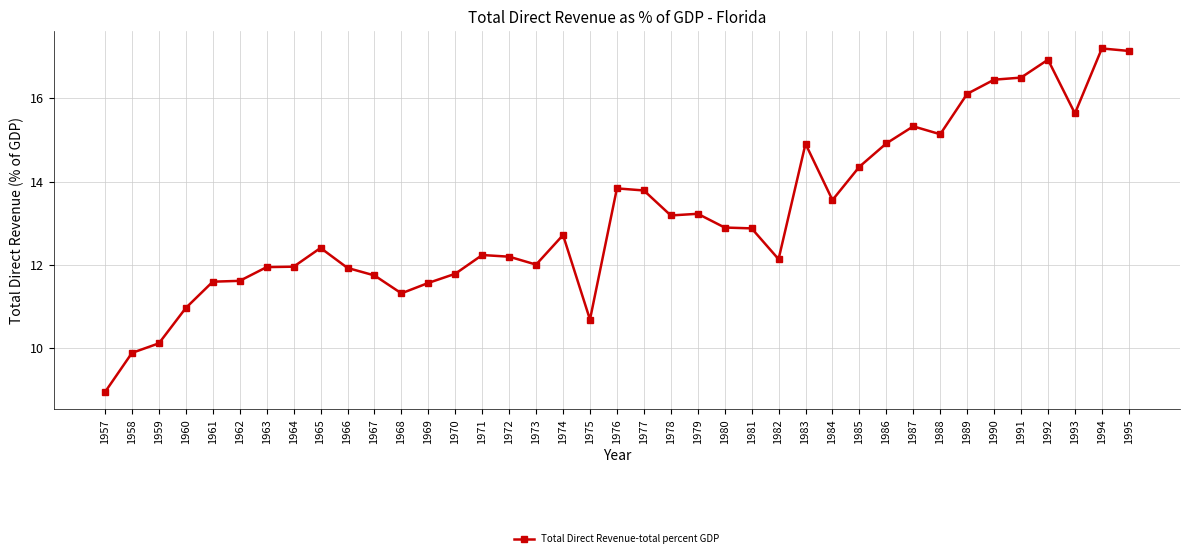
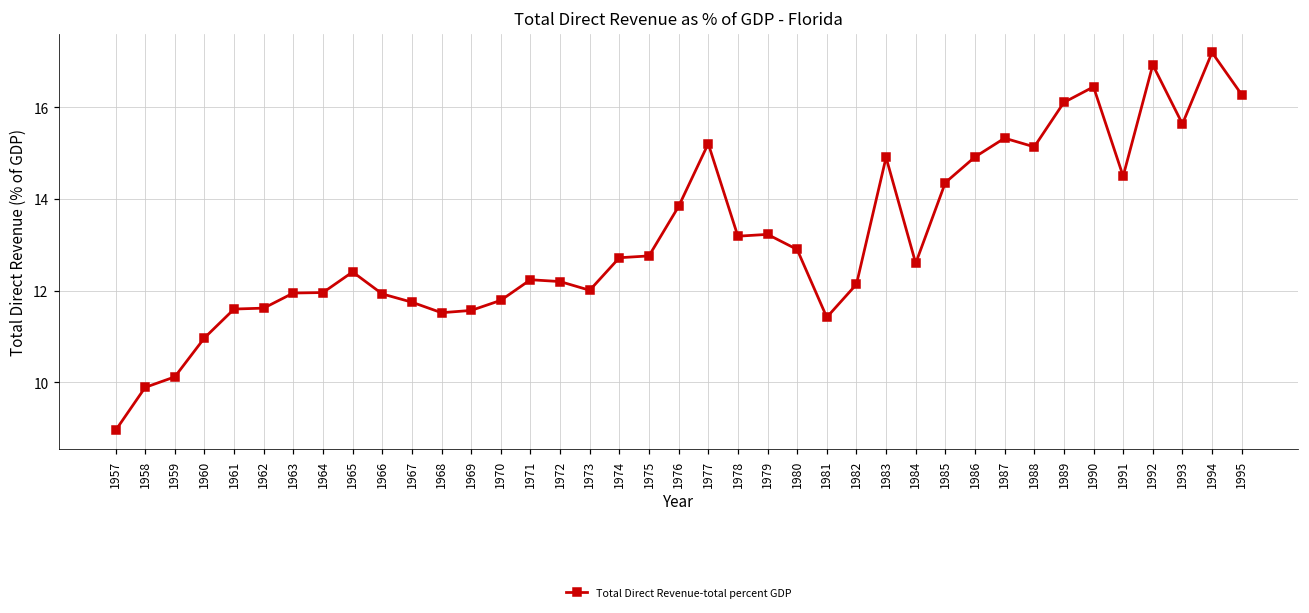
1968: 11.3 -> 11.5
1975: 10.7 -> 12.8
1977: 13.8 -> 15.2
1981: 12.9 -> 11.4
1984: 13.6 -> 12.6
1991: 16.5 -> 14.5
1995: 17.1 -> 16.3
